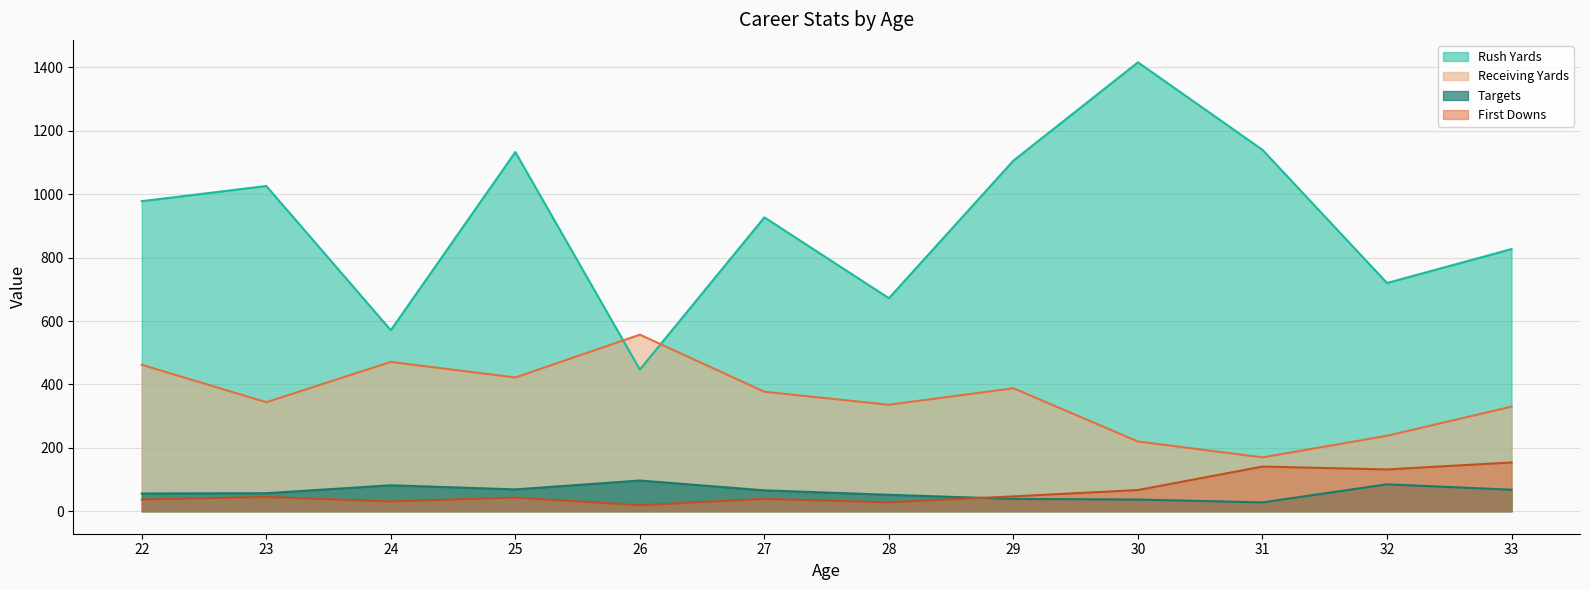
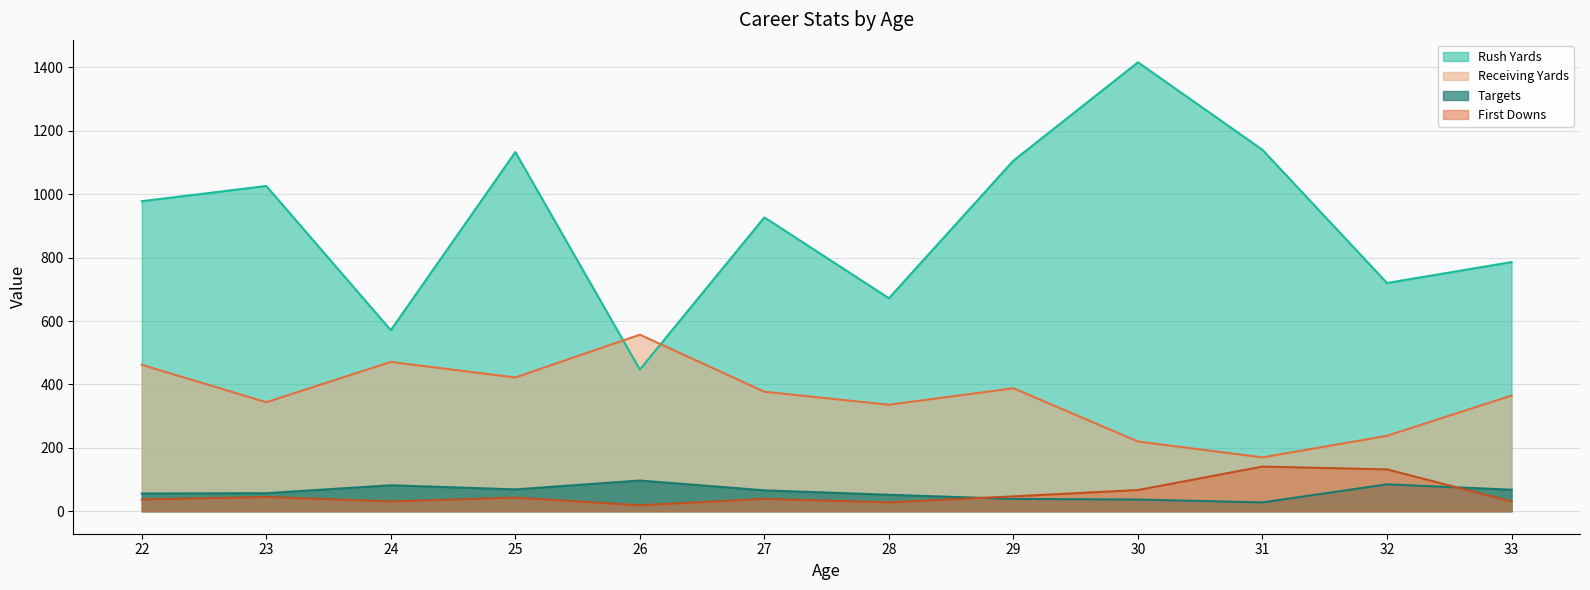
Rush Yards, 33: 830 -> 790
Receiving Yards, 33: 330 -> 370
First Downs, 33: 150 -> 30
